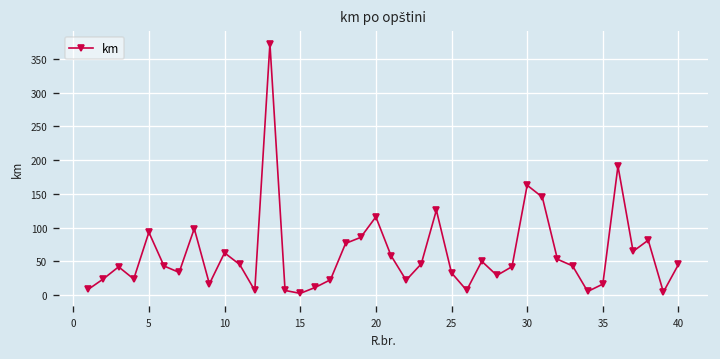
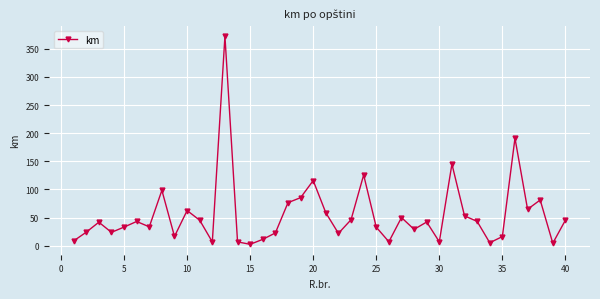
5: 90 -> 30
30: 160 -> 10
